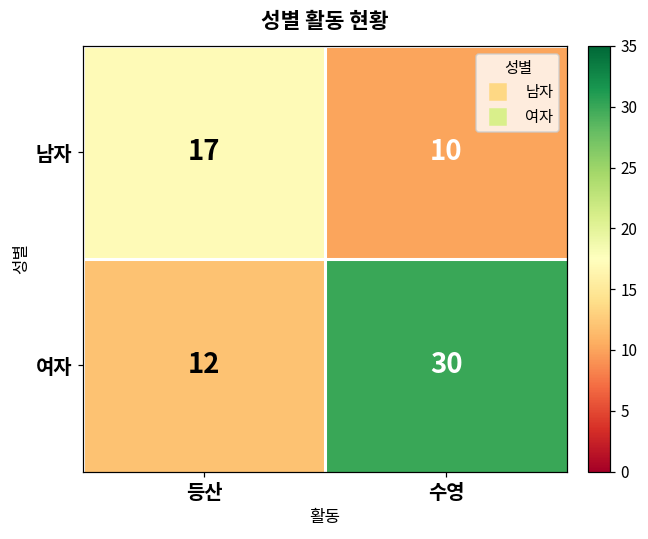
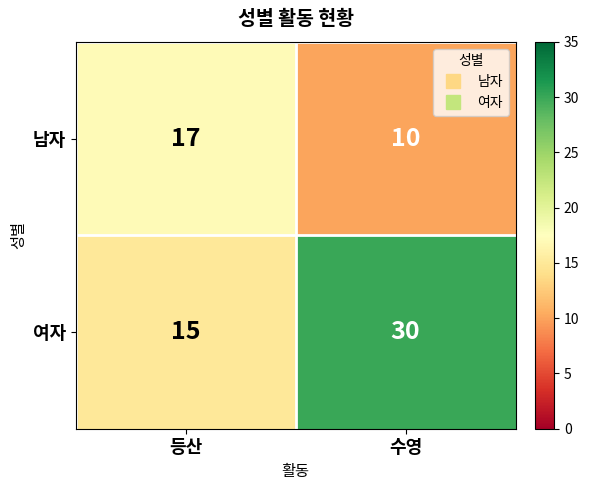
여자, 등산: 12 -> 15
